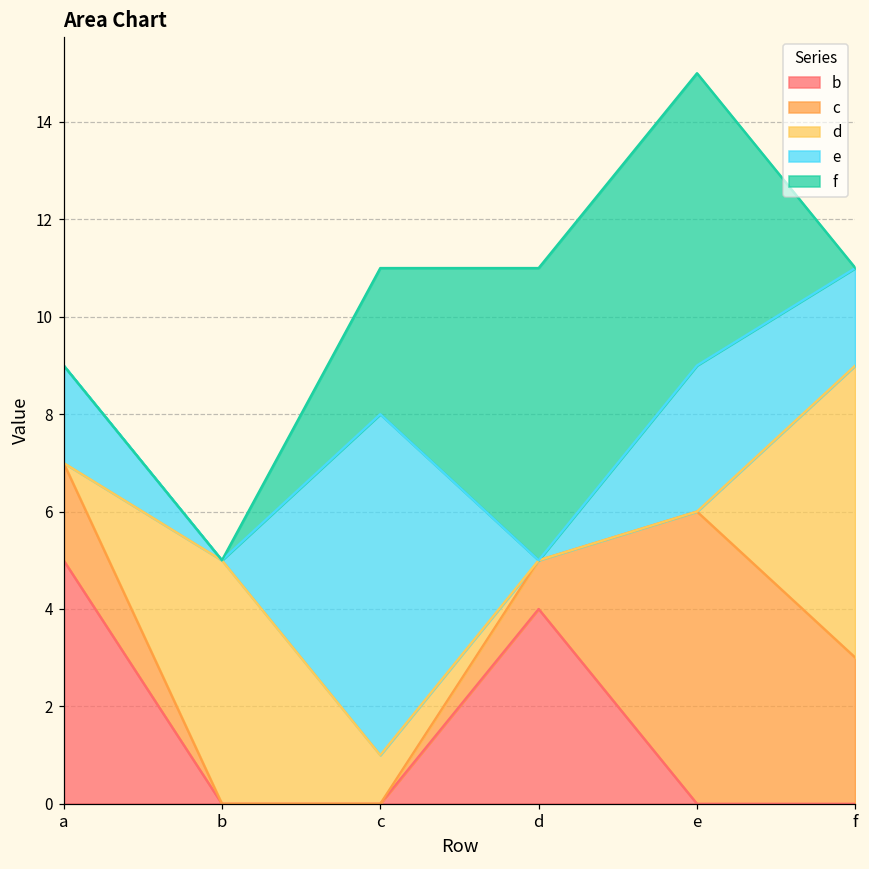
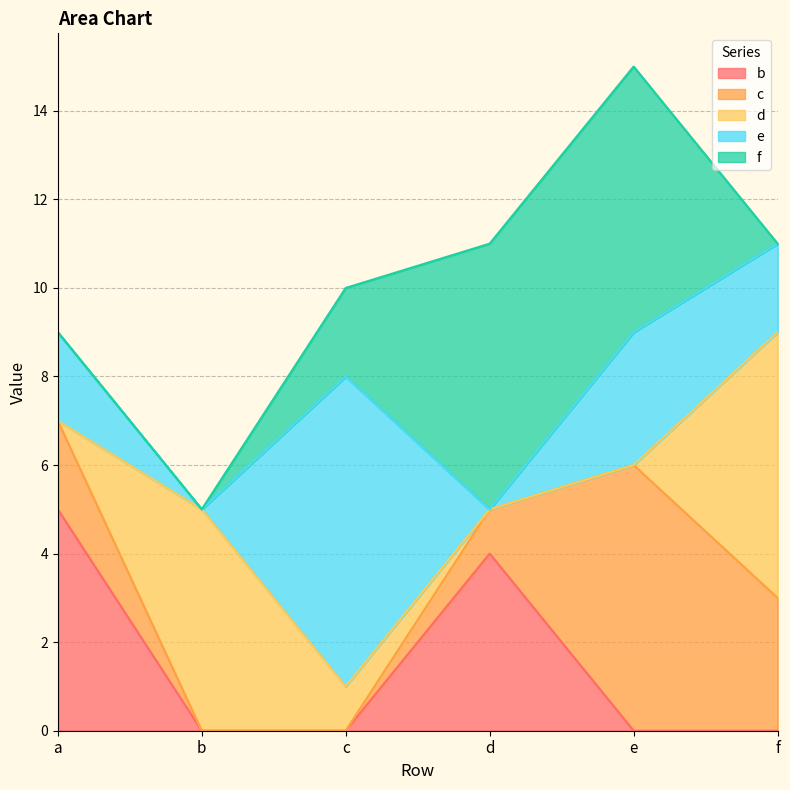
f, c: 3 -> 2
